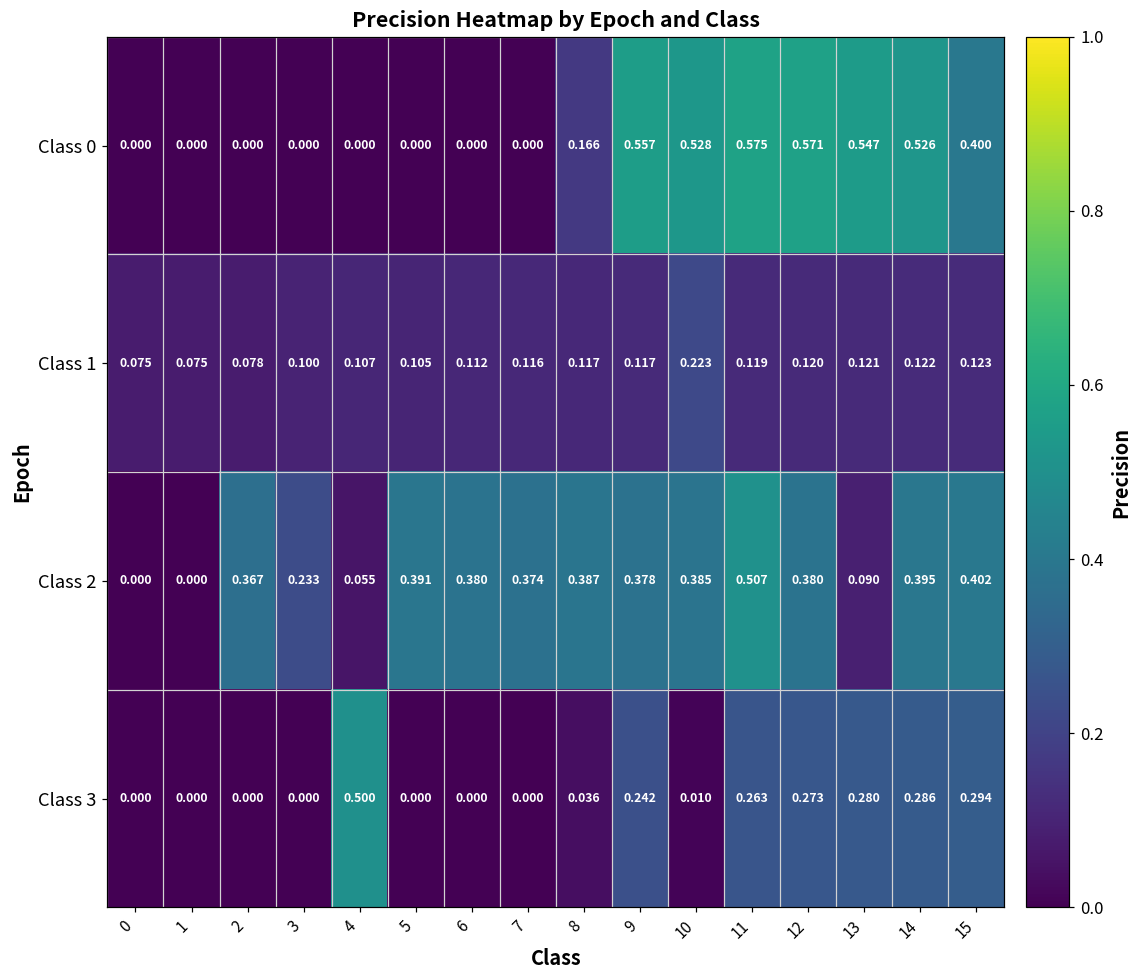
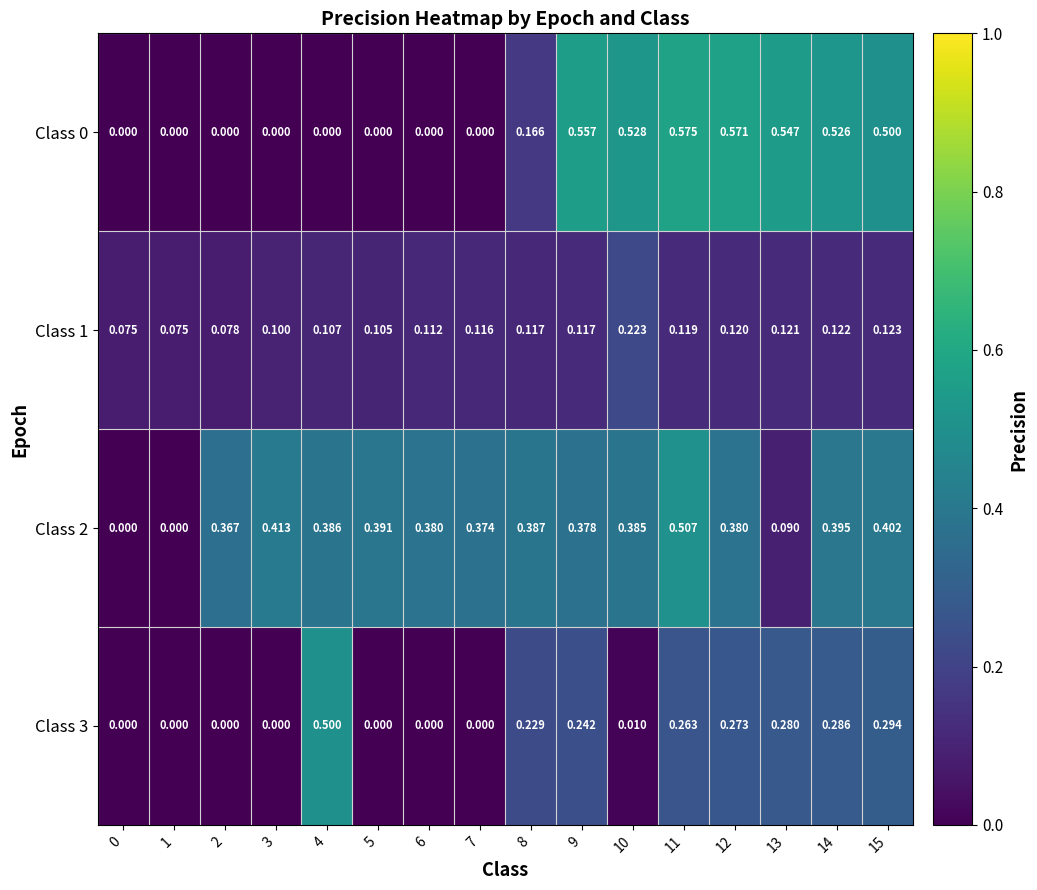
Class 0, 15: 0.400 -> 0.500
Class 2, 3: 0.233 -> 0.413
Class 2, 4: 0.055 -> 0.386
Class 3, 8: 0.036 -> 0.229
